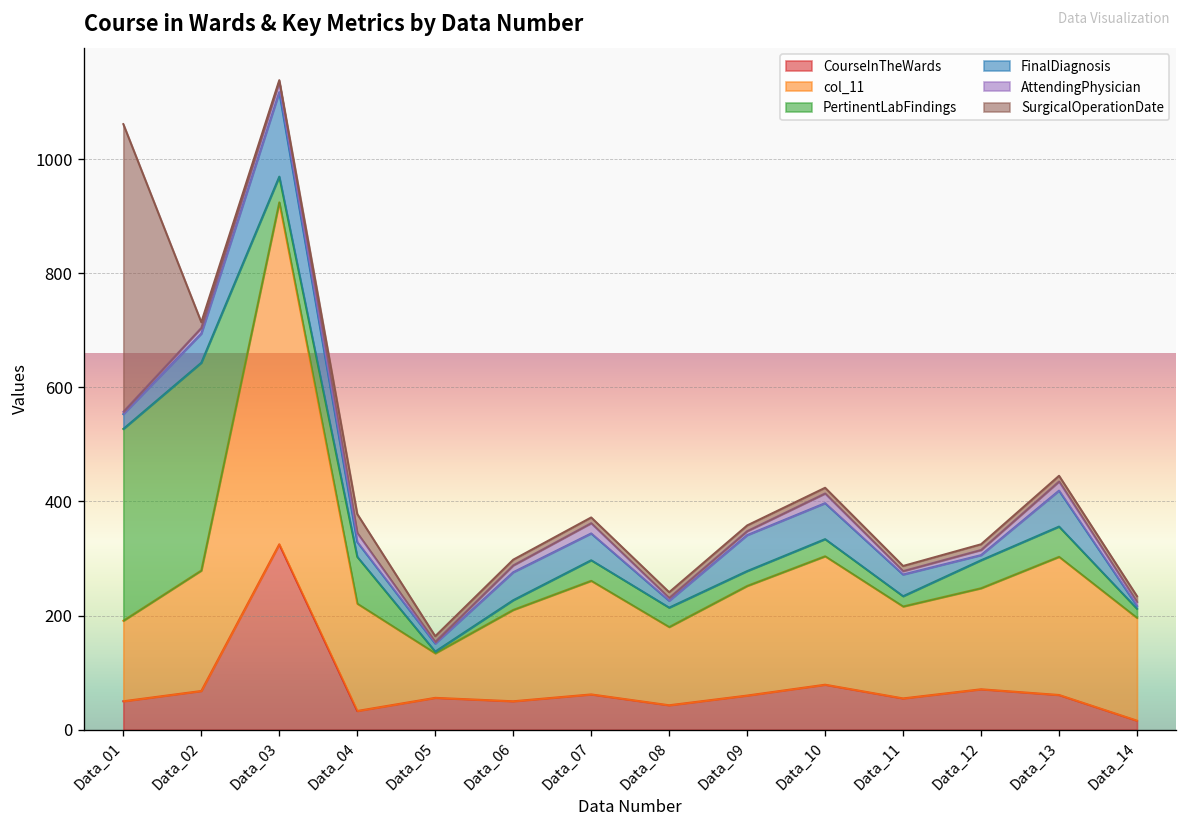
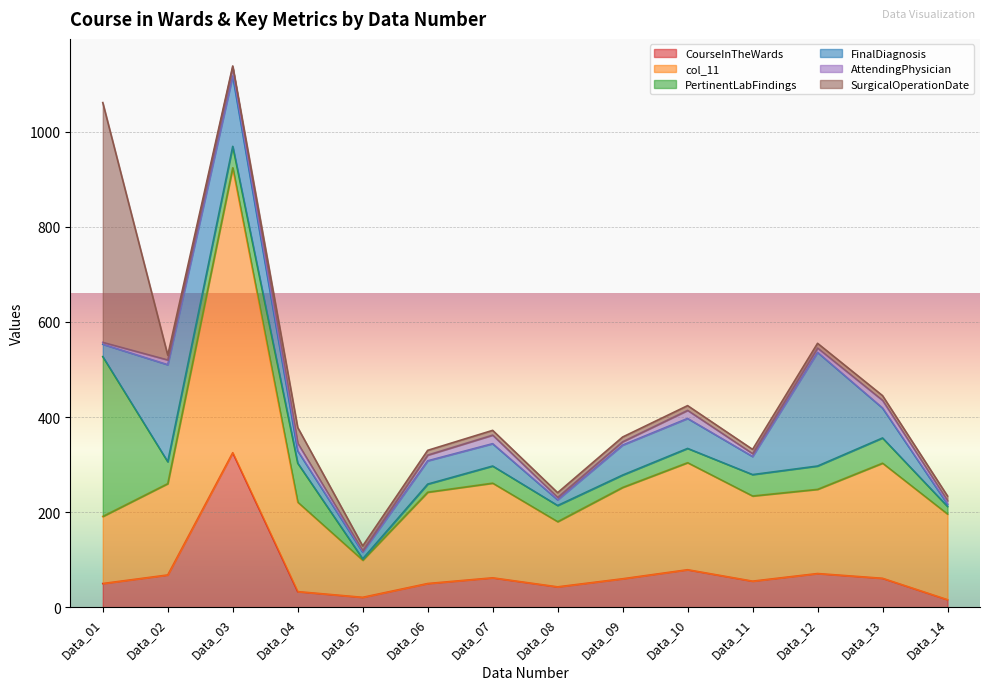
col_11, Data_02: 210 -> 190
PertinentLabFindings, Data_02: 360 -> 50
FinalDiagnosis, Data_02: 50 -> 200
CourseInTheWards, Data_05: 60 -> 20
col_11, Data_06: 160 -> 190
col_11, Data_11: 160 -> 180
PertinentLabFindings, Data_11: 20 -> 50
FinalDiagnosis, Data_12: 10 -> 240
